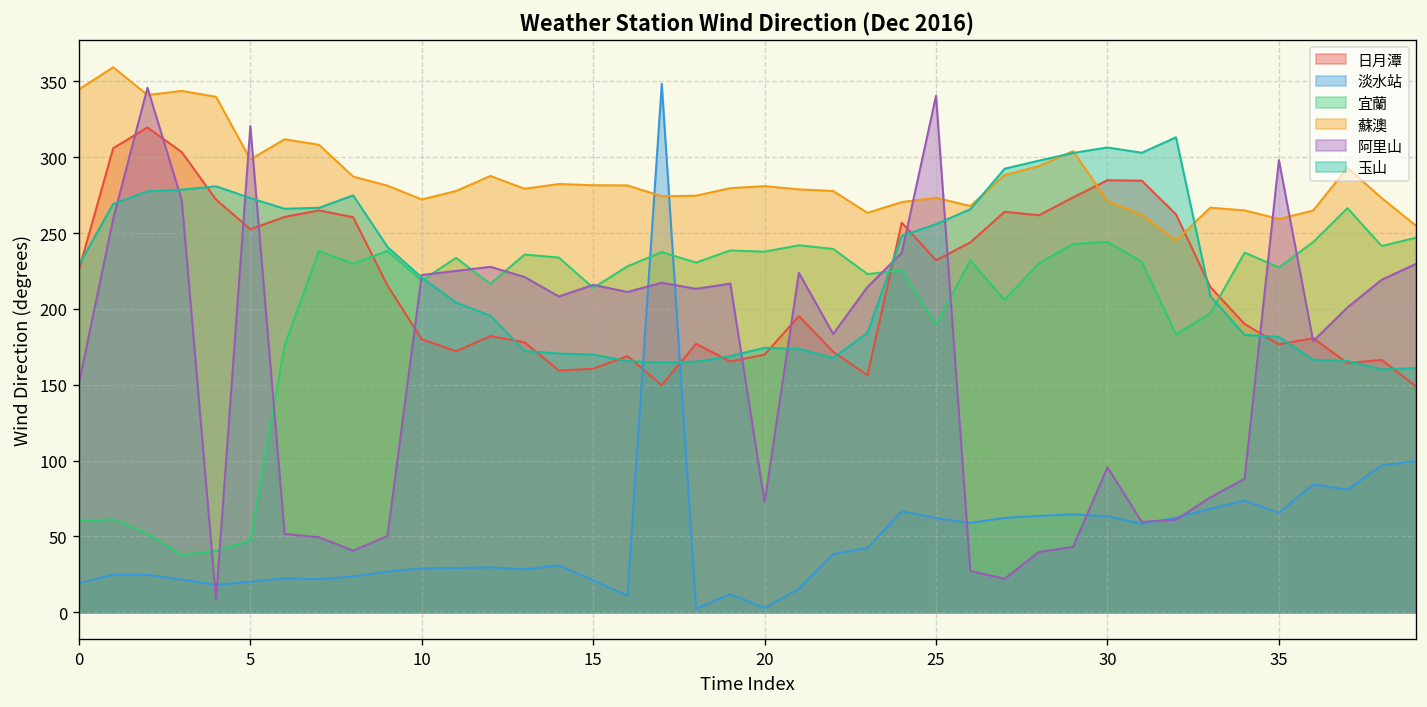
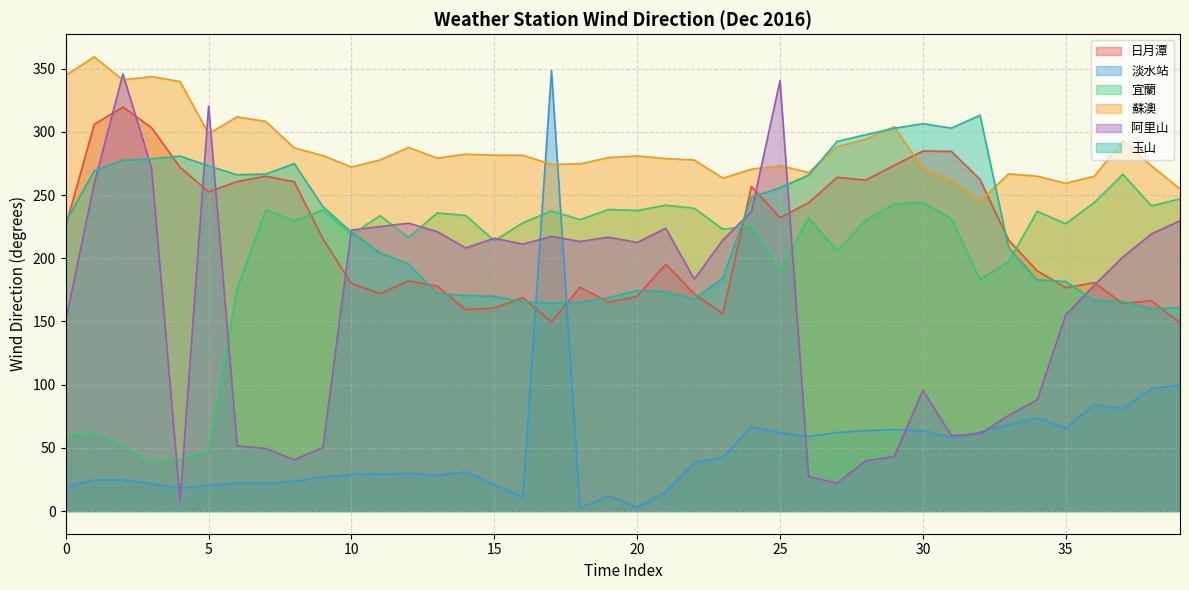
阿里山, 20: 72 -> 213
阿里山, 35: 298 -> 155
